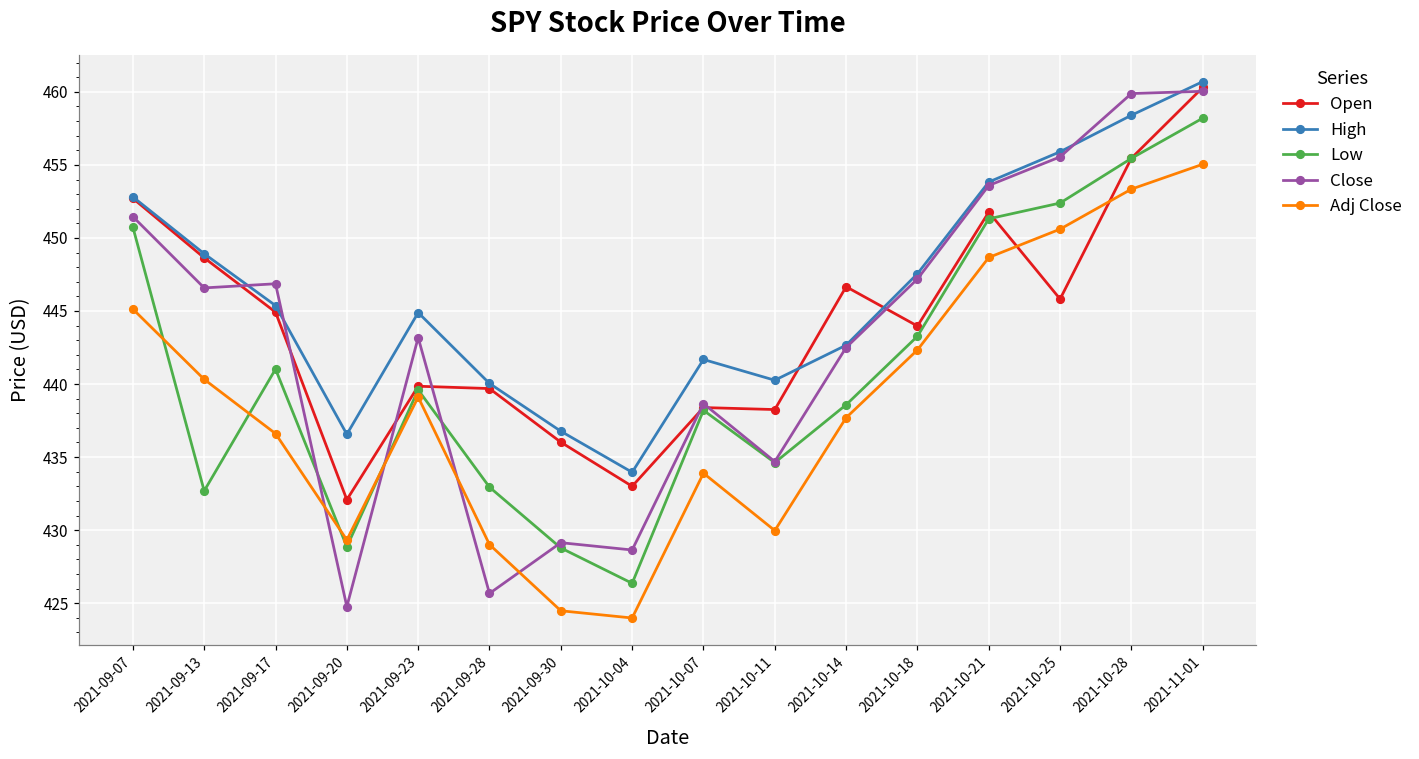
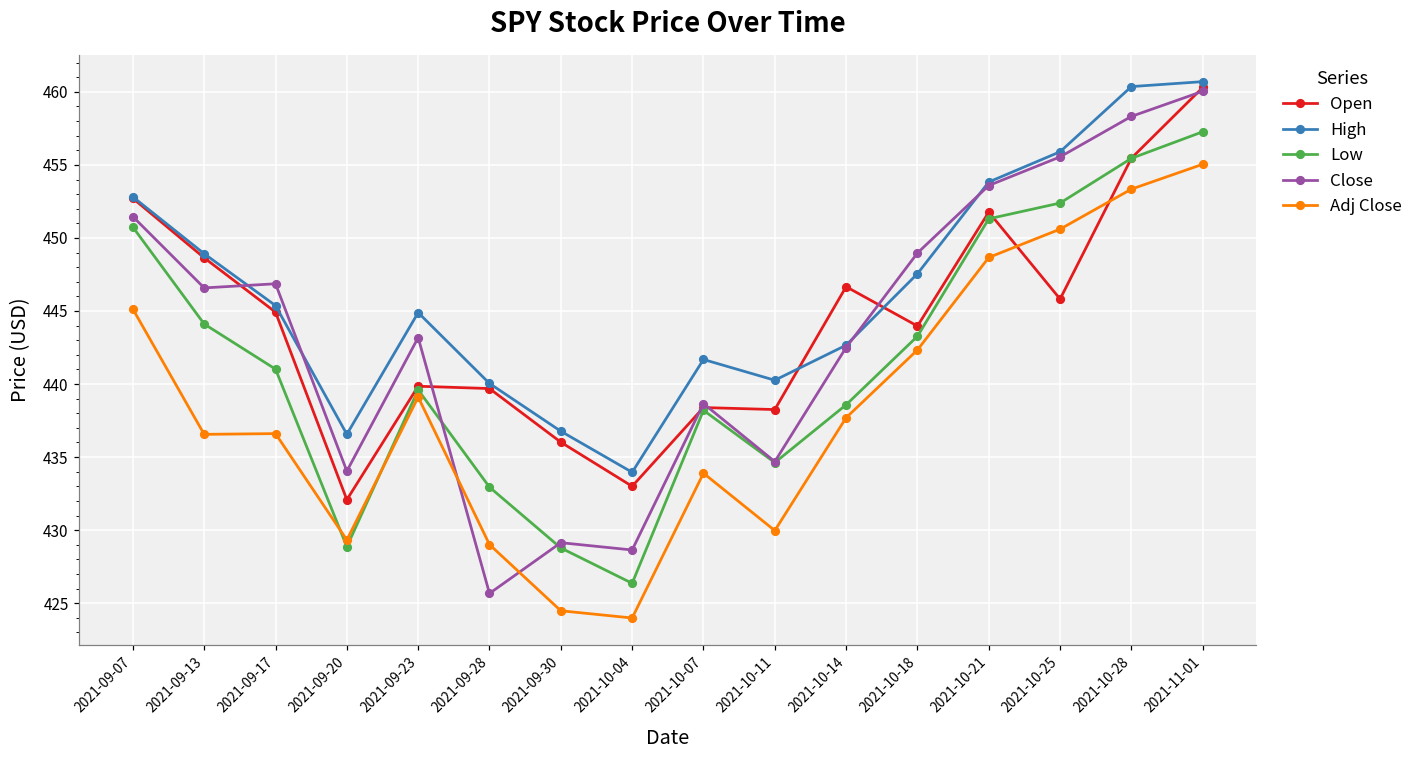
Low, 2021-09-13: 432.7 -> 444.1
Adj Close, 2021-09-13: 440.3 -> 436.6
Close, 2021-09-20: 424.8 -> 434.0
Close, 2021-10-18: 447.2 -> 449.0
High, 2021-10-28: 458.4 -> 460.4
Close, 2021-10-28: 459.9 -> 458.3
Low, 2021-11-01: 458.2 -> 457.3
